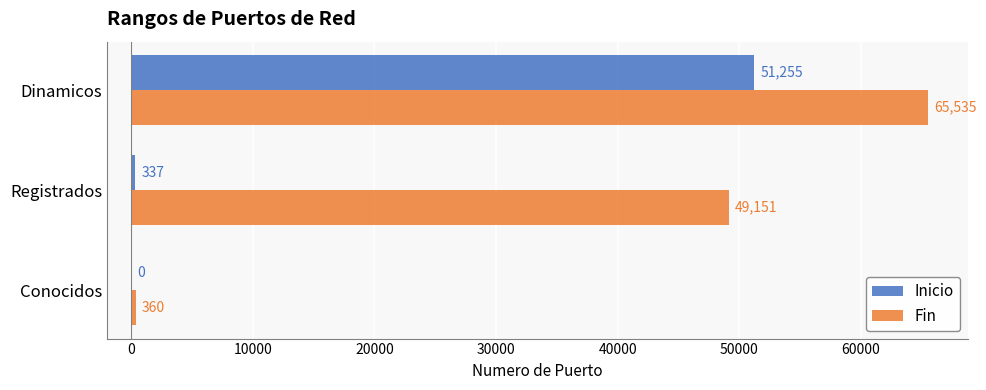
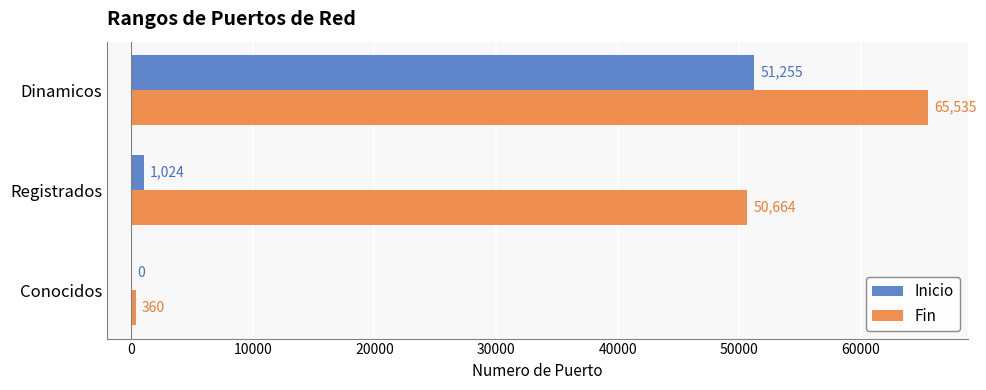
Inicio, Registrados: 337 -> 1,024
Fin, Registrados: 49,151 -> 50,664
